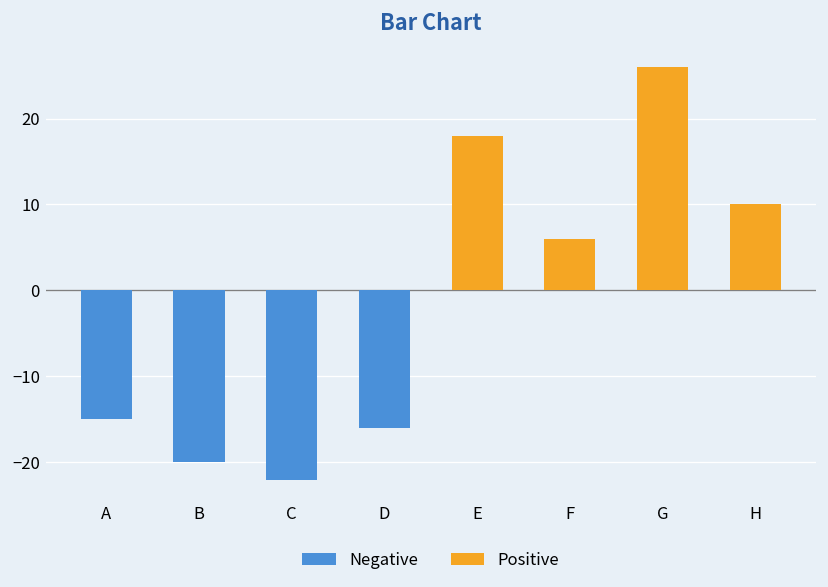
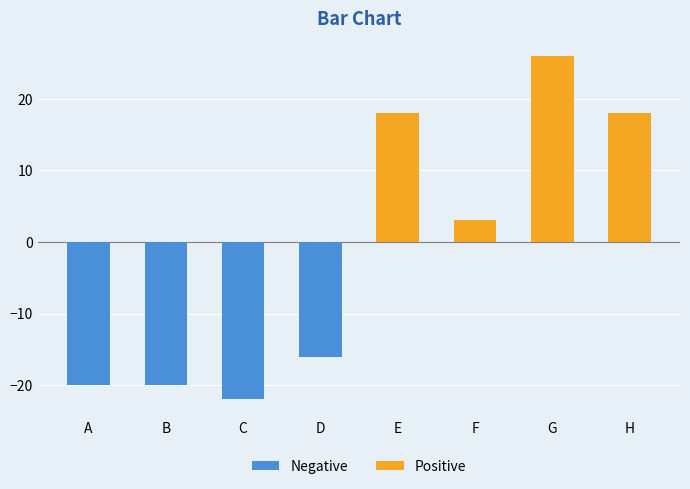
A: -15 -> -20
F: 6 -> 3
H: 10 -> 18
